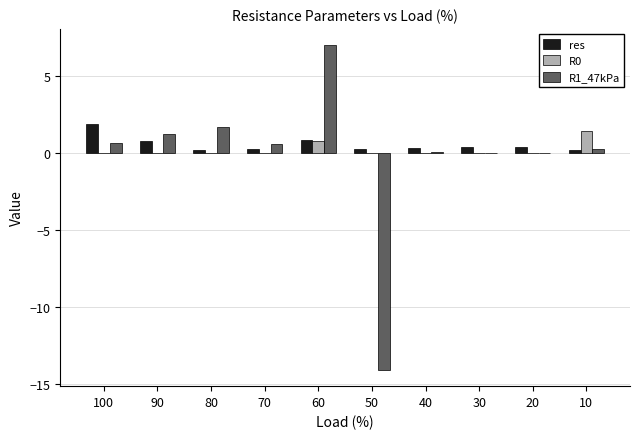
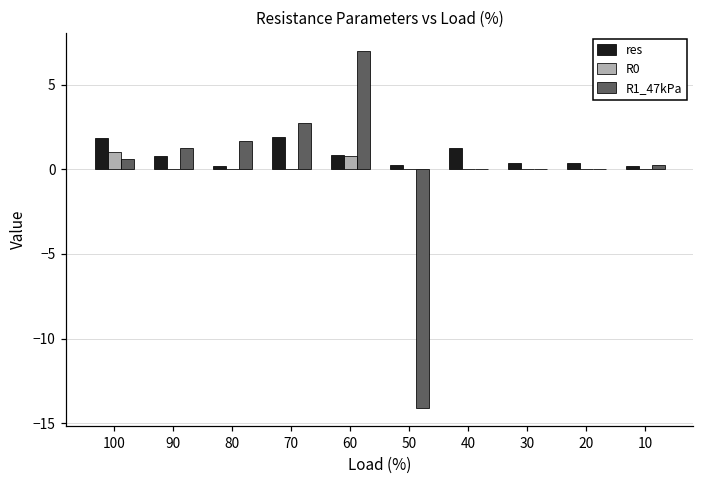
R0, 100: 0.0 -> 1.0
res, 70: 0.2 -> 1.9
R1_47kPa, 70: 0.6 -> 2.7
res, 40: 0.3 -> 1.2
R0, 10: 1.4 -> 0.0
